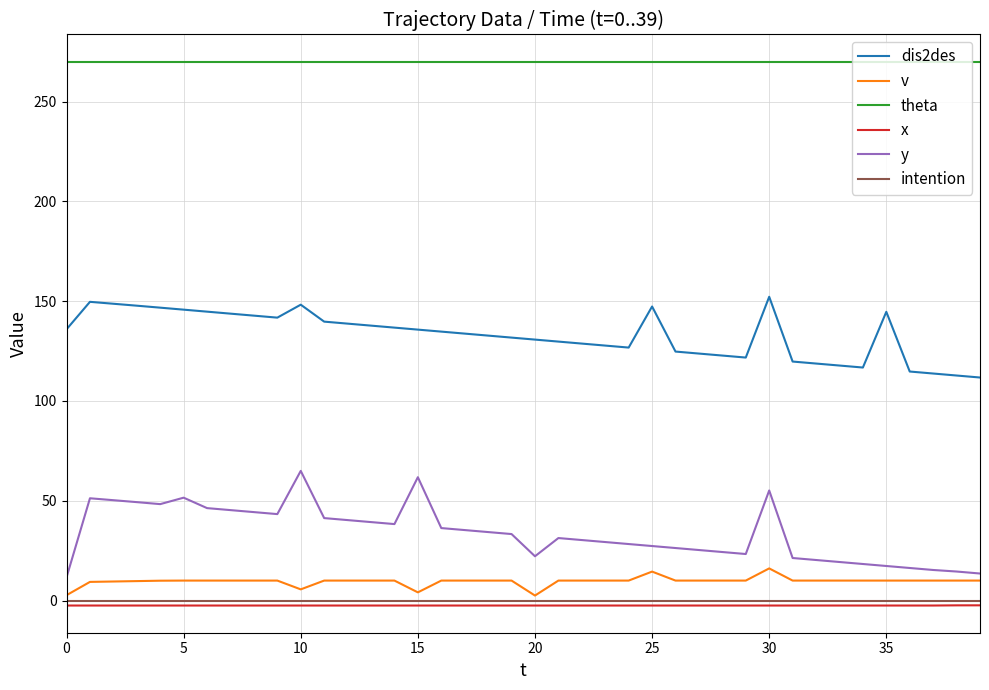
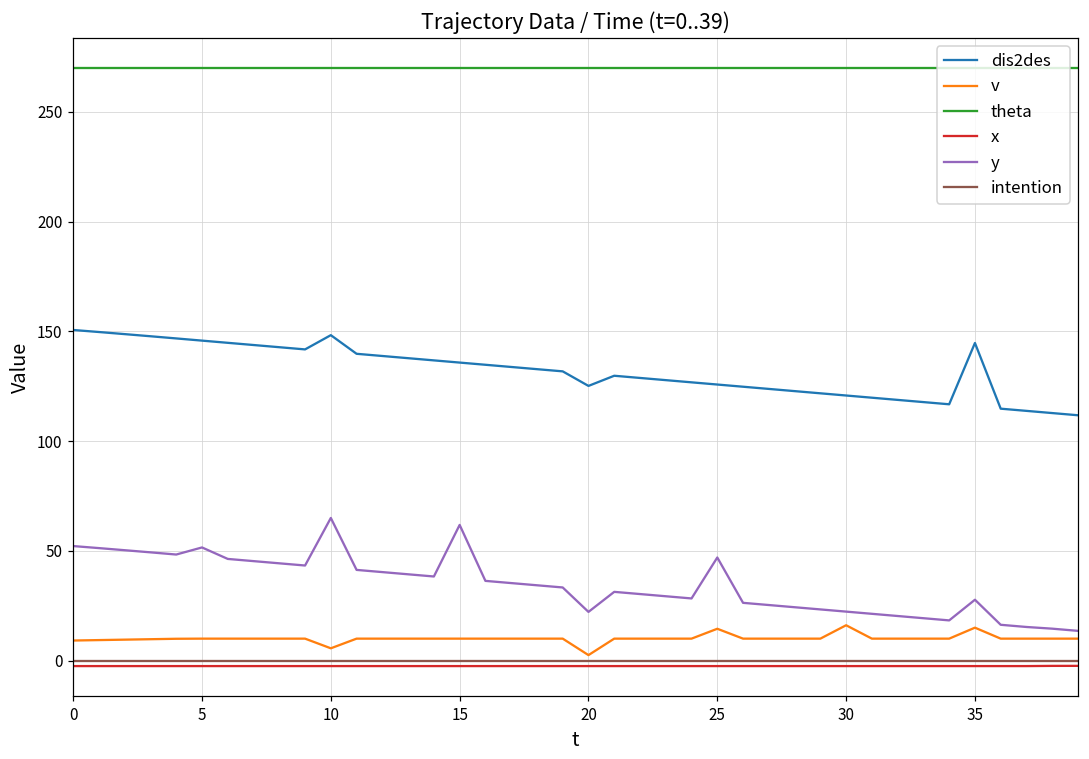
dis2des, 0: 136 -> 151
v, 0: 3 -> 9
y, 0: 12 -> 52
v, 15: 4 -> 10
dis2des, 20: 131 -> 125
dis2des, 25: 147 -> 126
y, 25: 27 -> 47
dis2des, 30: 152 -> 121
y, 30: 55 -> 22
v, 35: 10 -> 15
y, 35: 17 -> 28
